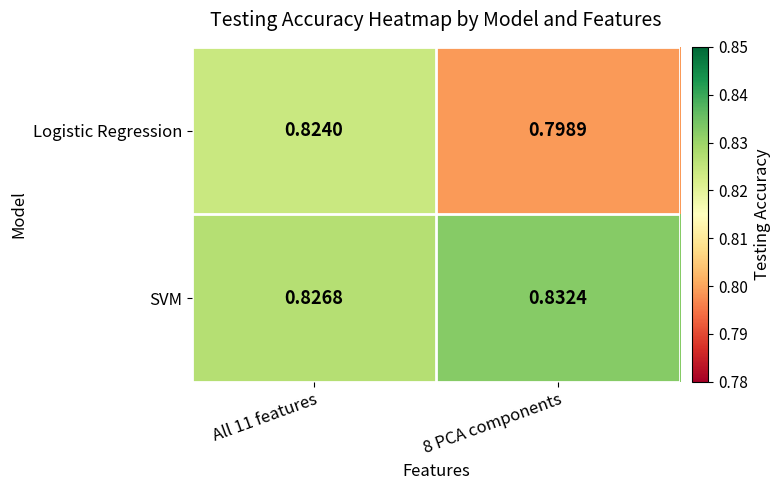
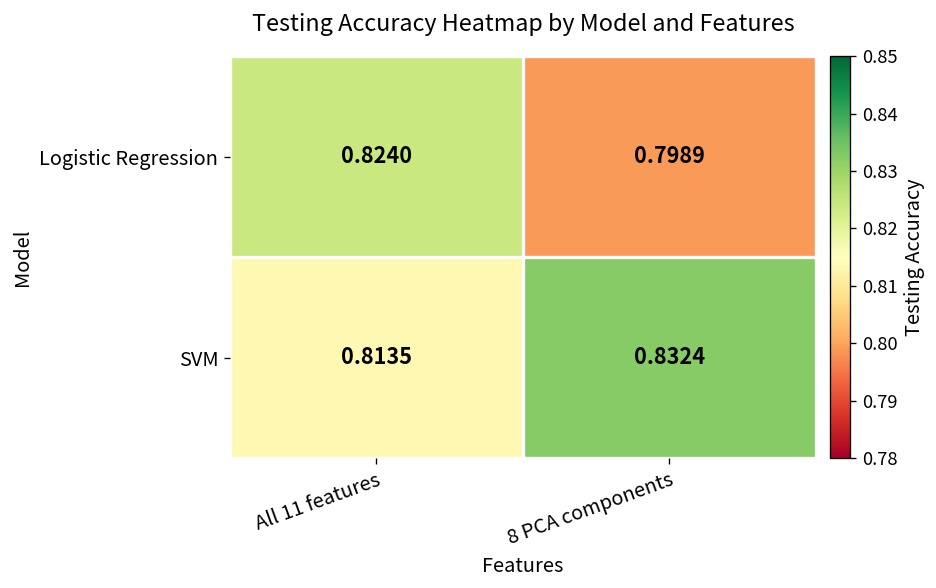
SVM, All 11 features: 0.8268 -> 0.8135
